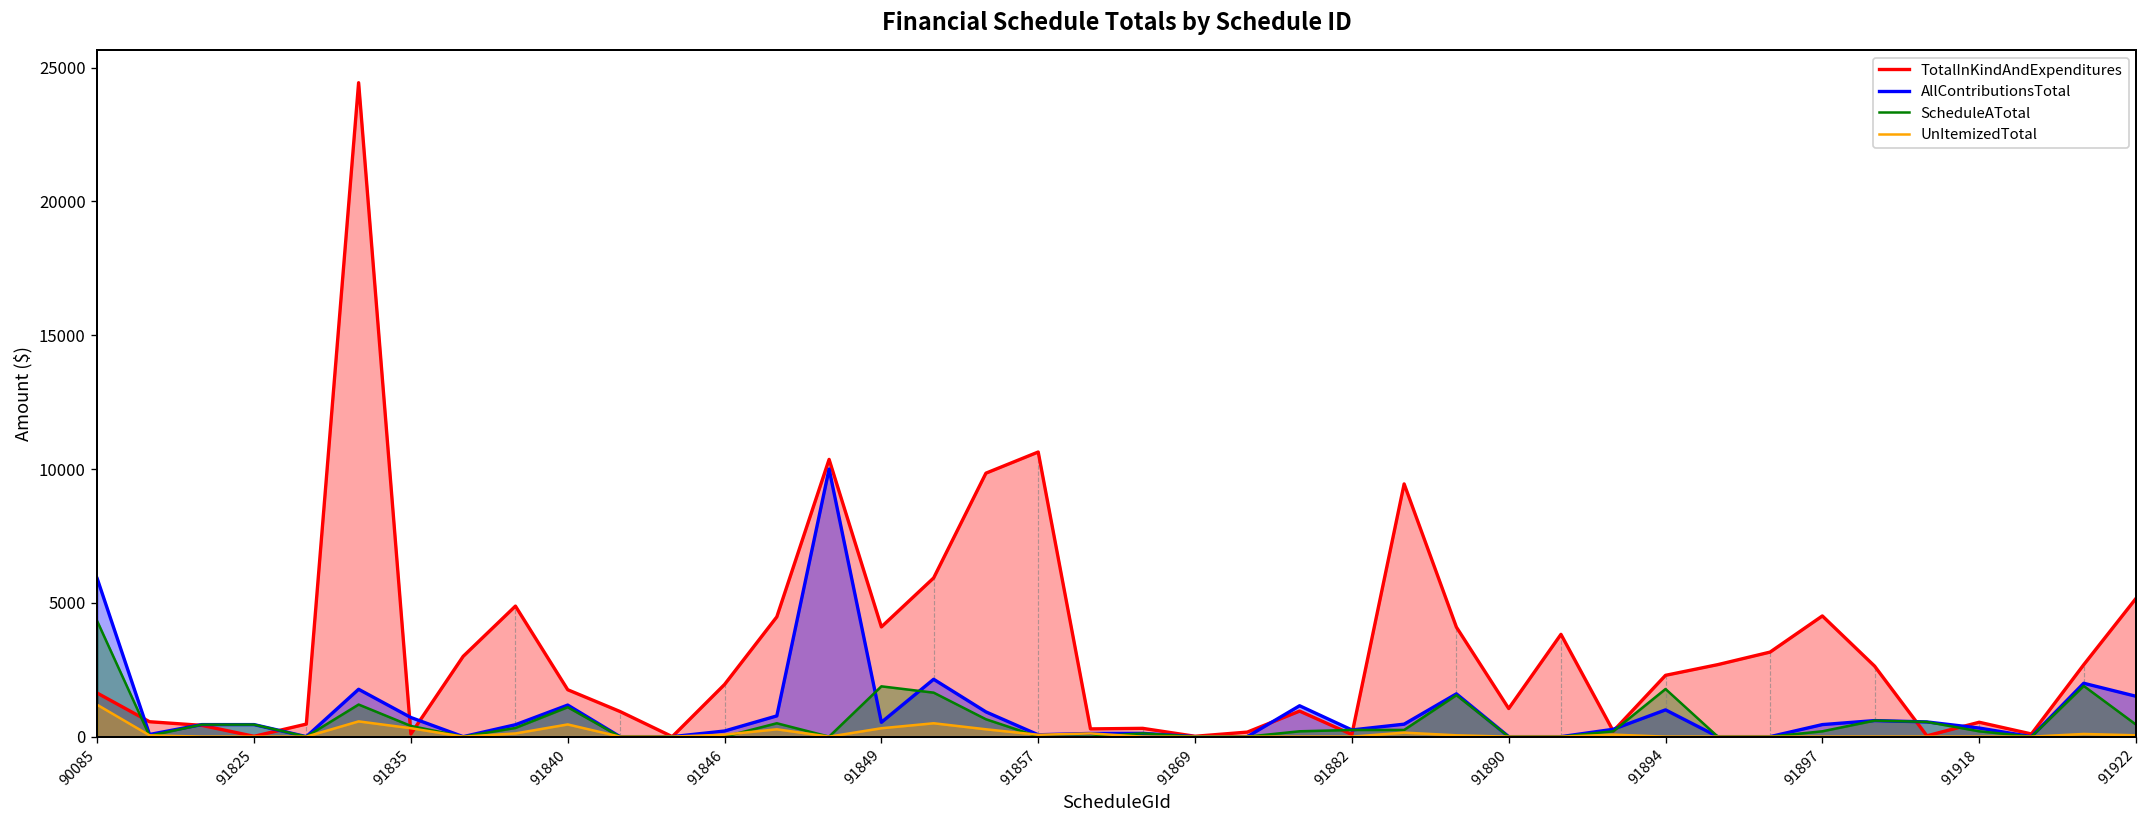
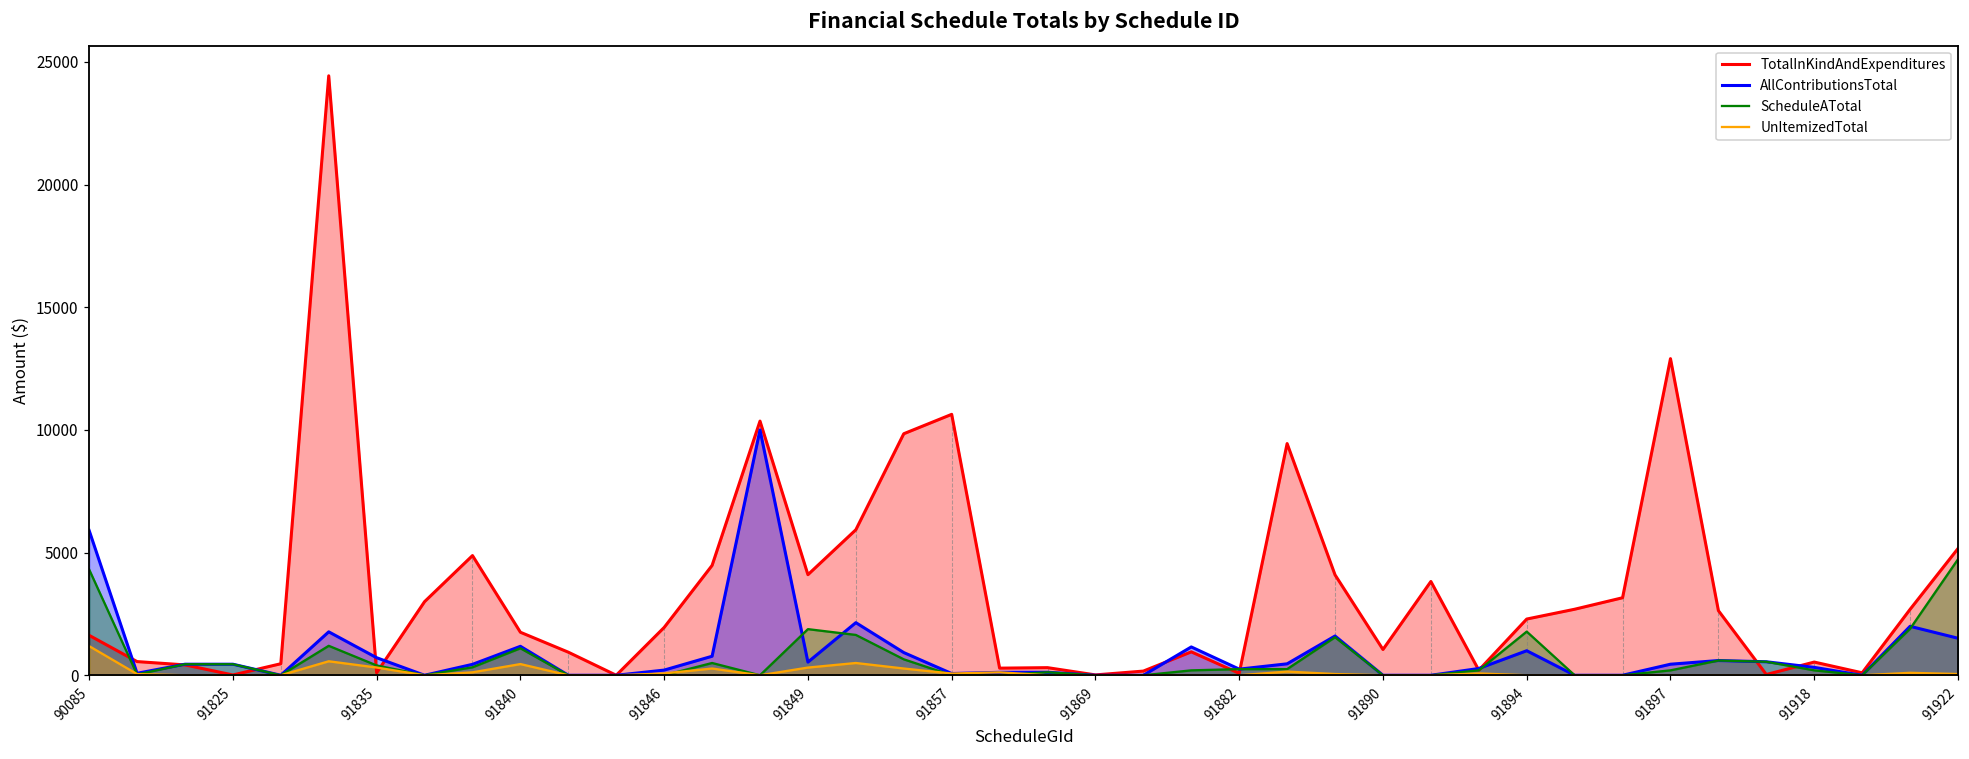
TotalInKindAndExpenditures, 91897: 4500 -> 12900
ScheduleATotal, 91922: 500 -> 4700
